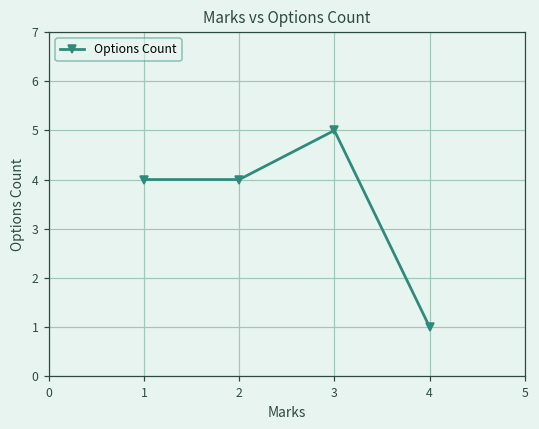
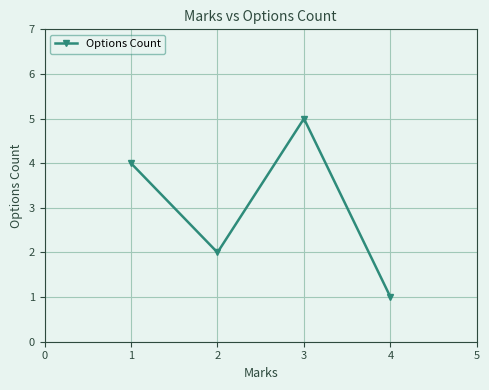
2: 4 -> 2
